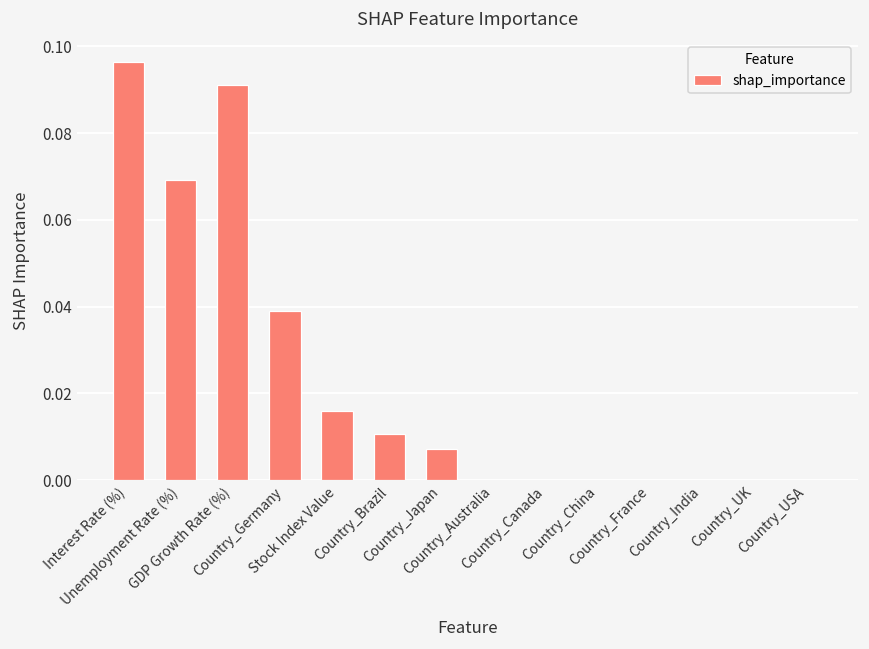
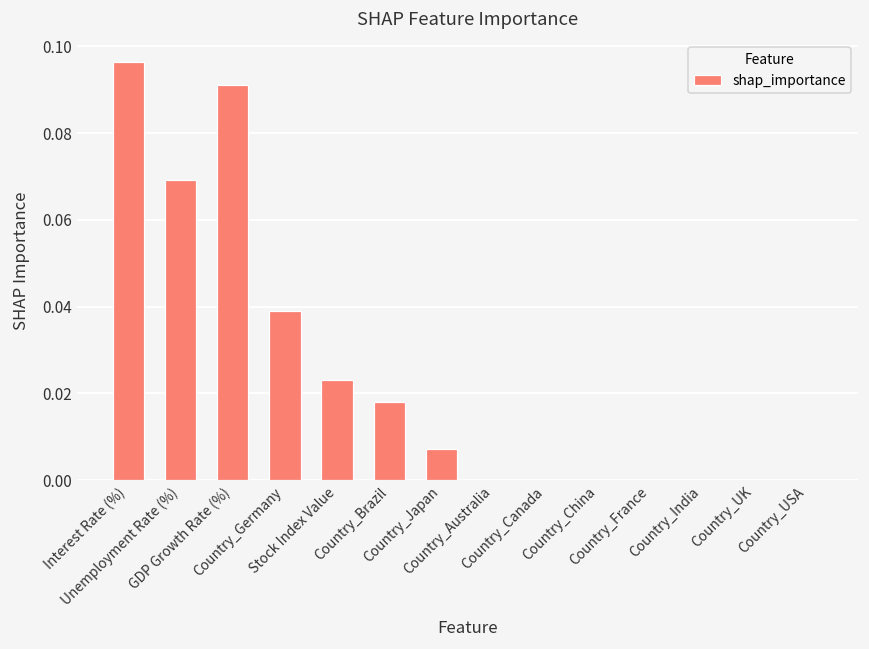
Stock Index Value: 0.016 -> 0.023
Country_Brazil: 0.011 -> 0.018
